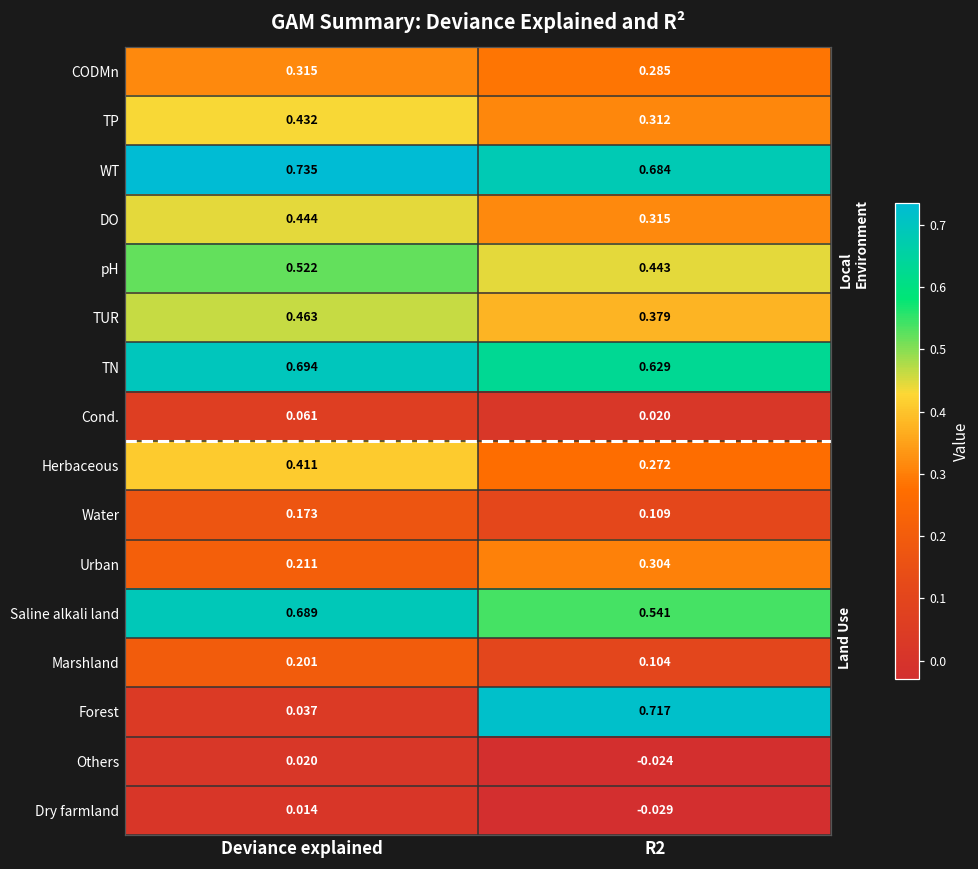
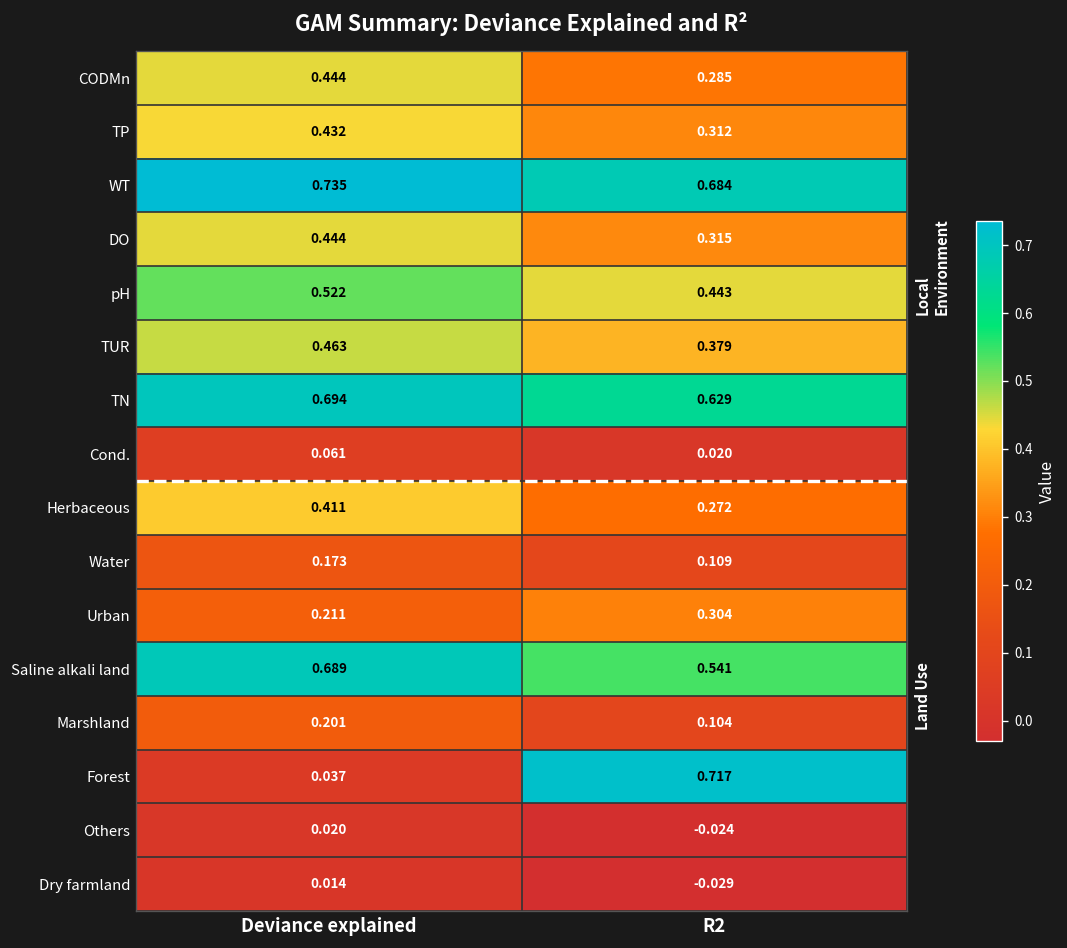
CODMn, Deviance explained: 0.315 -> 0.444
